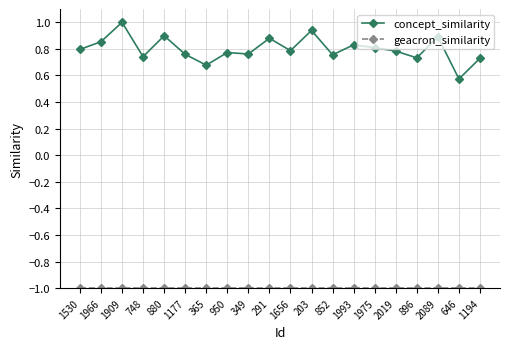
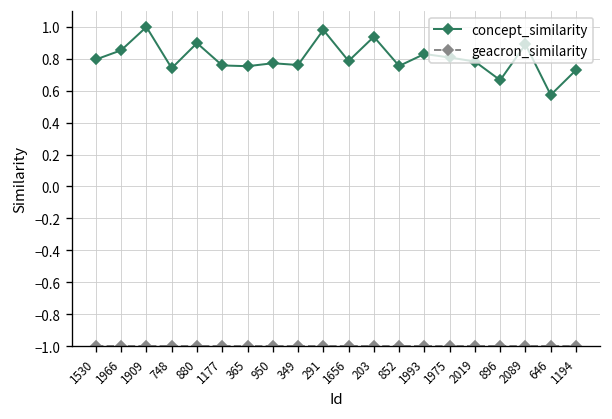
concept_similarity, 365: 0.68 -> 0.75
concept_similarity, 291: 0.88 -> 0.98
concept_similarity, 896: 0.73 -> 0.67
